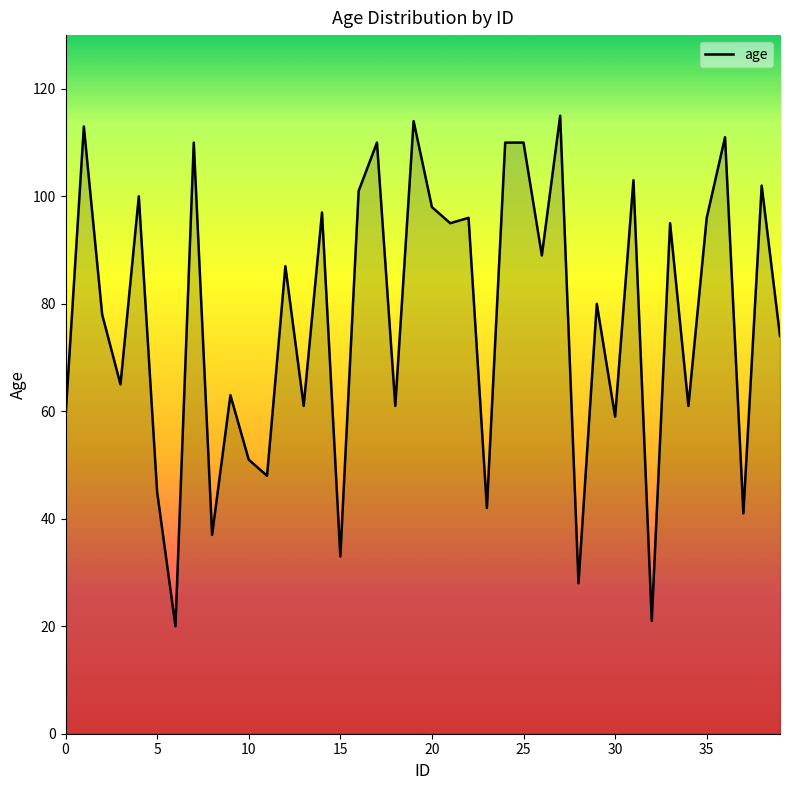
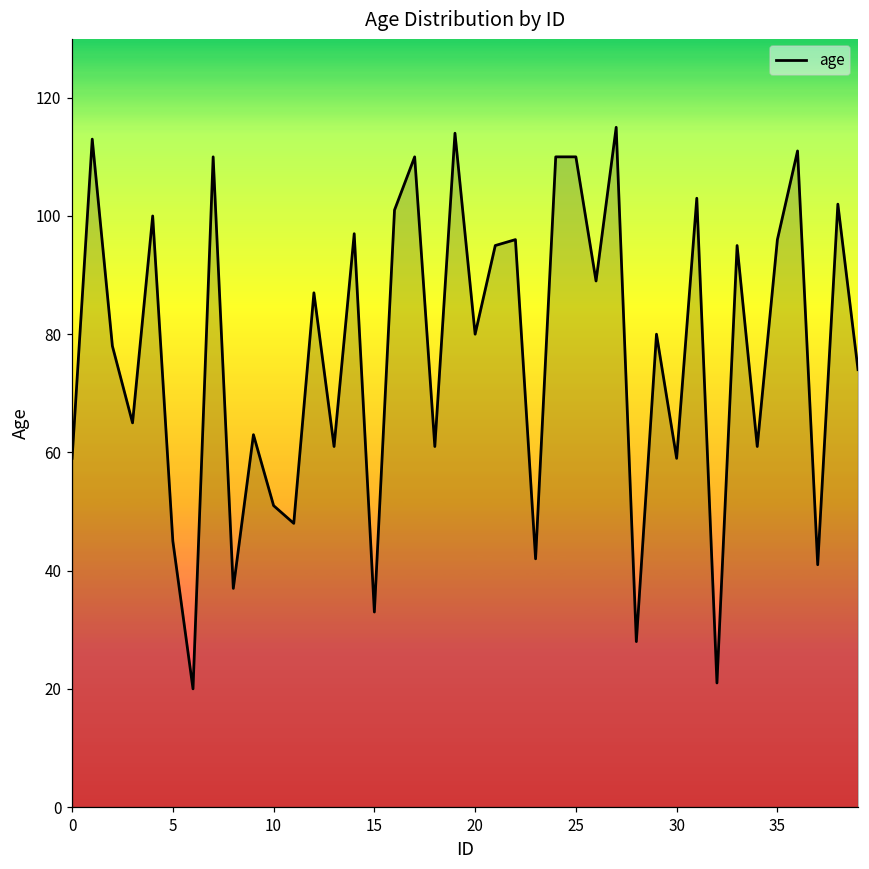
20: 98 -> 80
